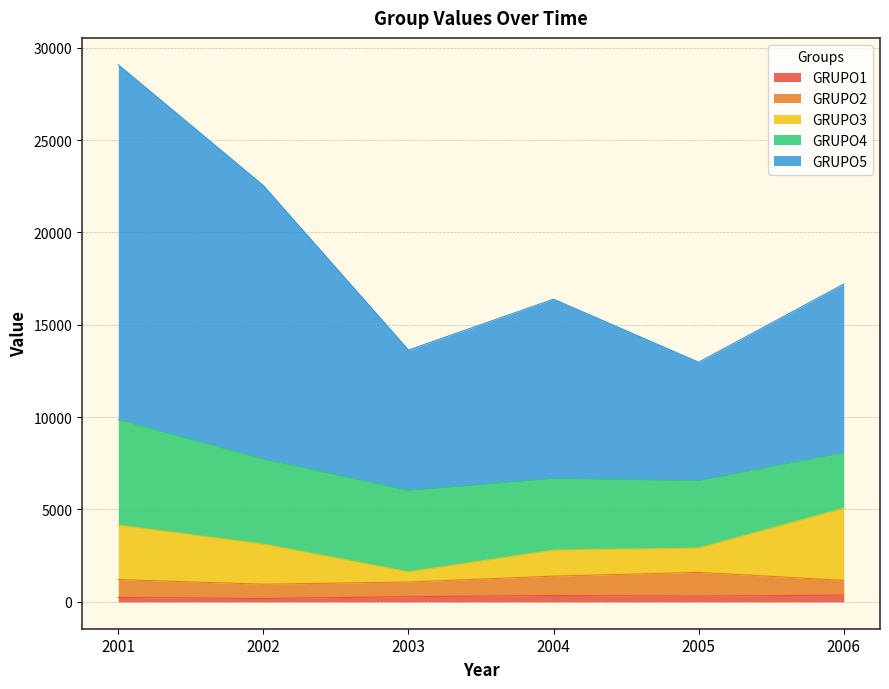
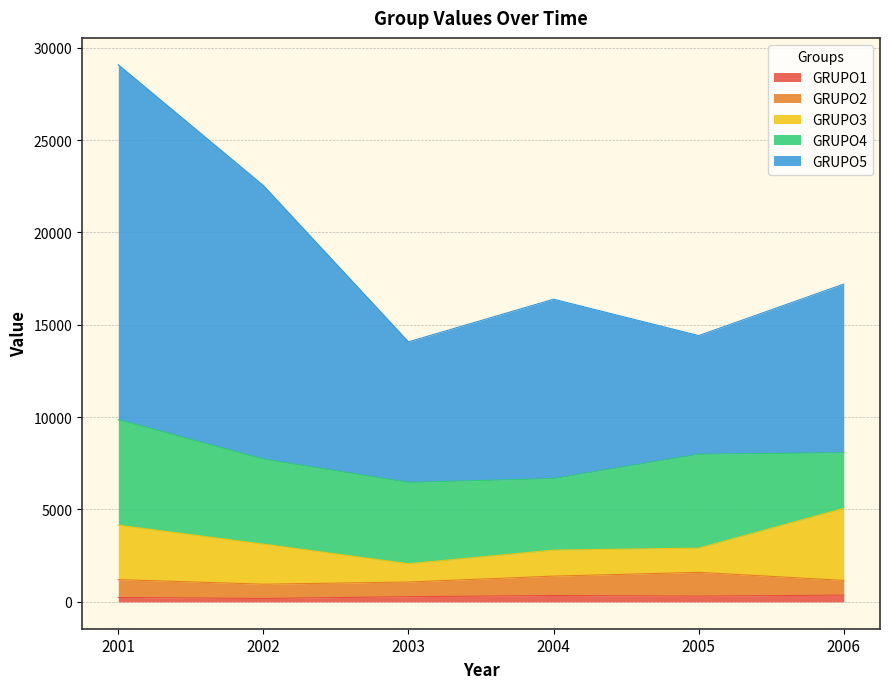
GRUPO3, 2003: 500 -> 1000
GRUPO4, 2005: 3600 -> 5100
